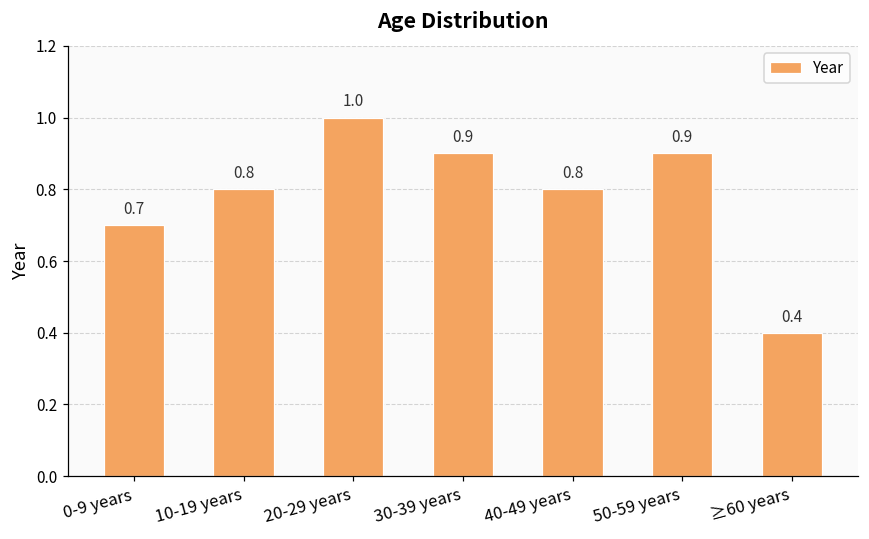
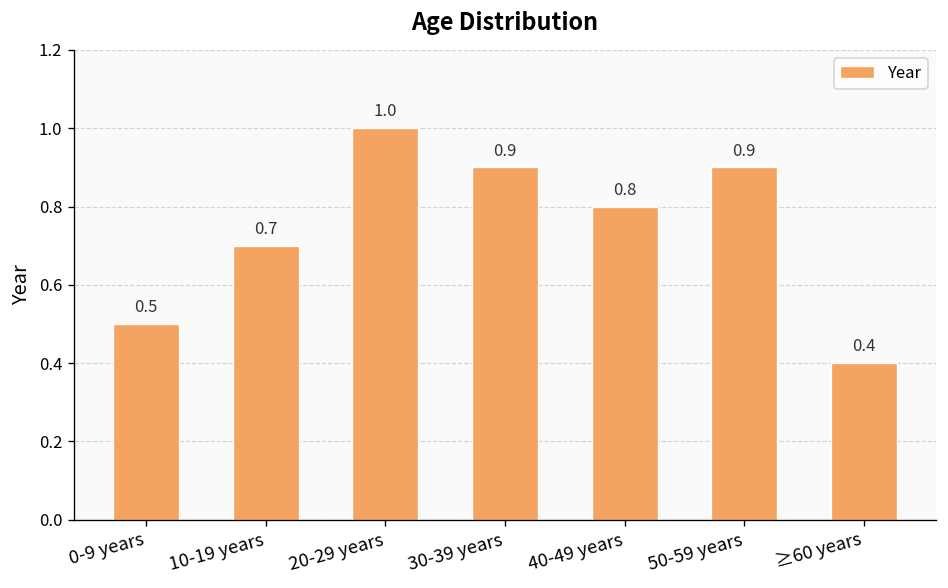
0-9 years: 0.7 -> 0.5
10-19 years: 0.8 -> 0.7
